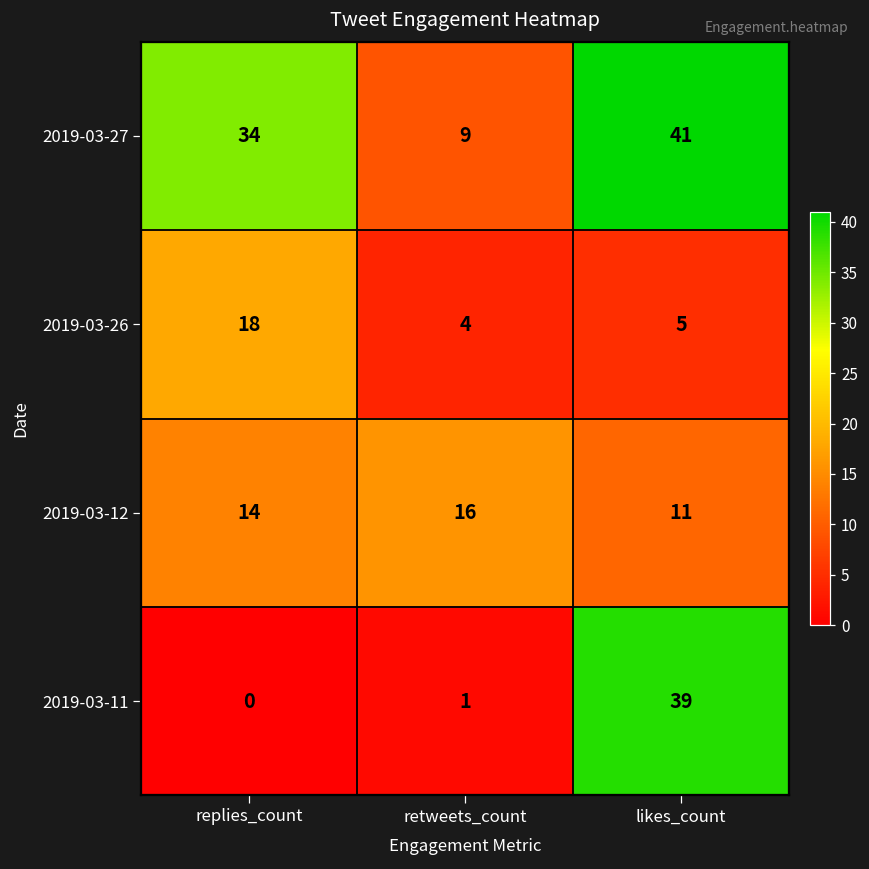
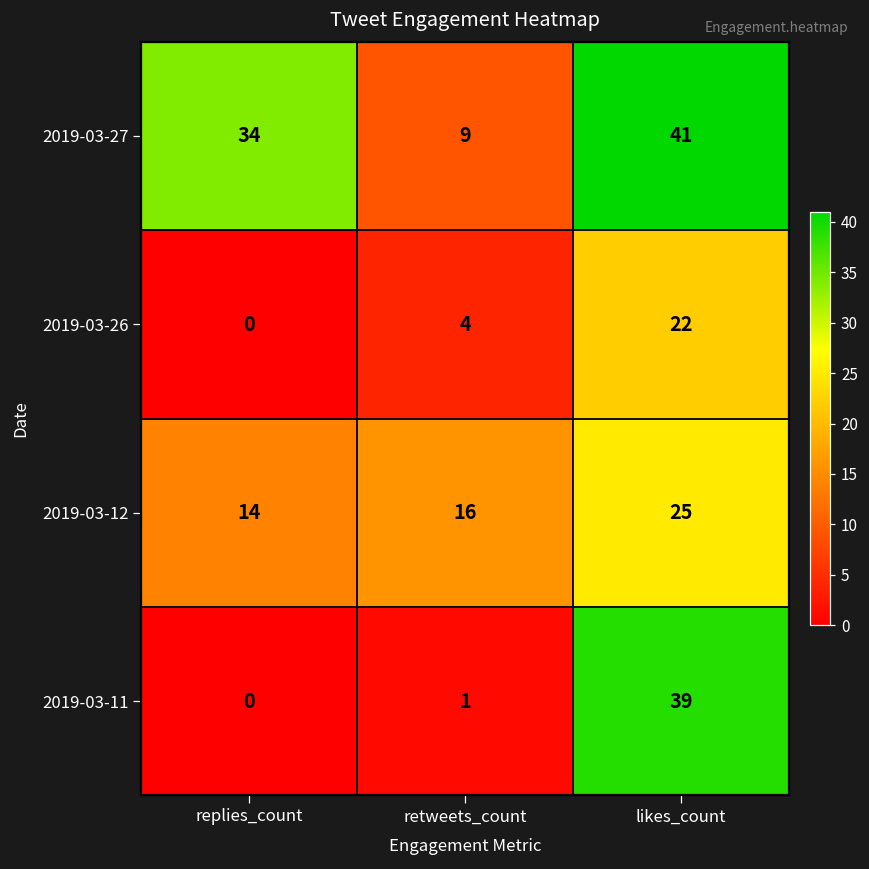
2019-03-26, replies_count: 18 -> 0
2019-03-26, likes_count: 5 -> 22
2019-03-12, likes_count: 11 -> 25
